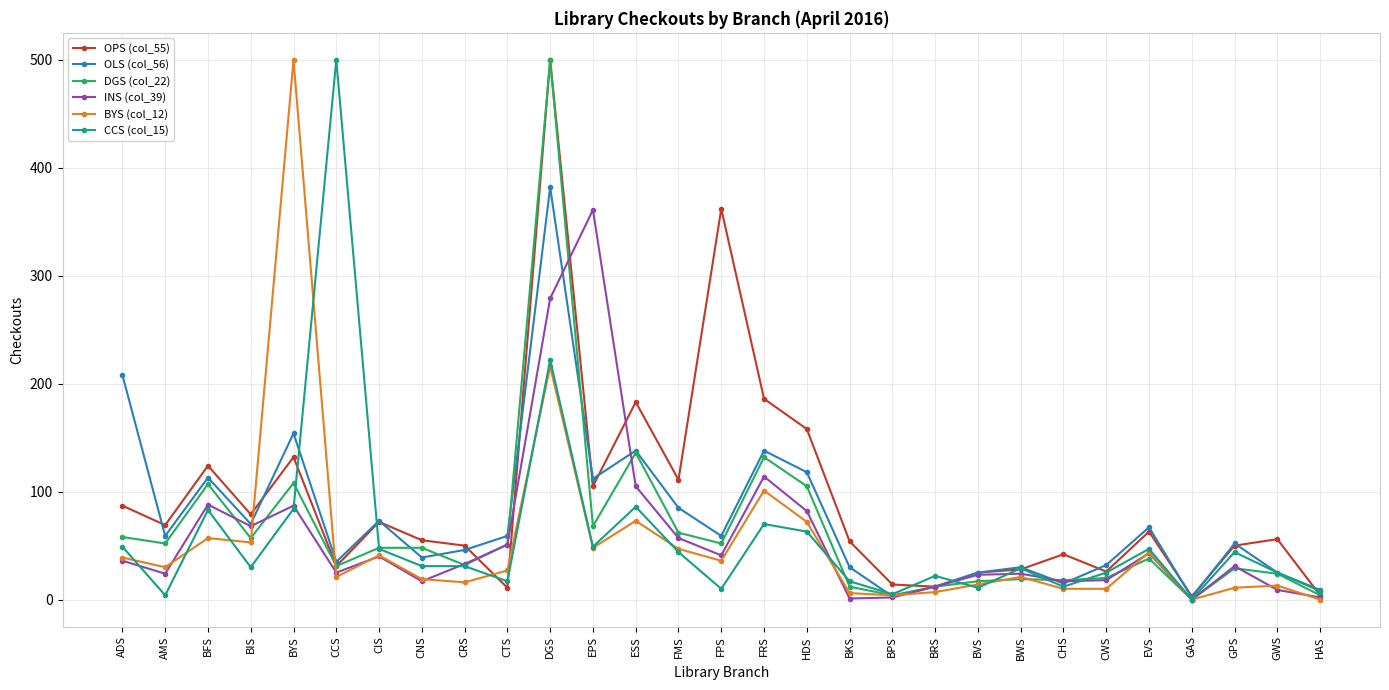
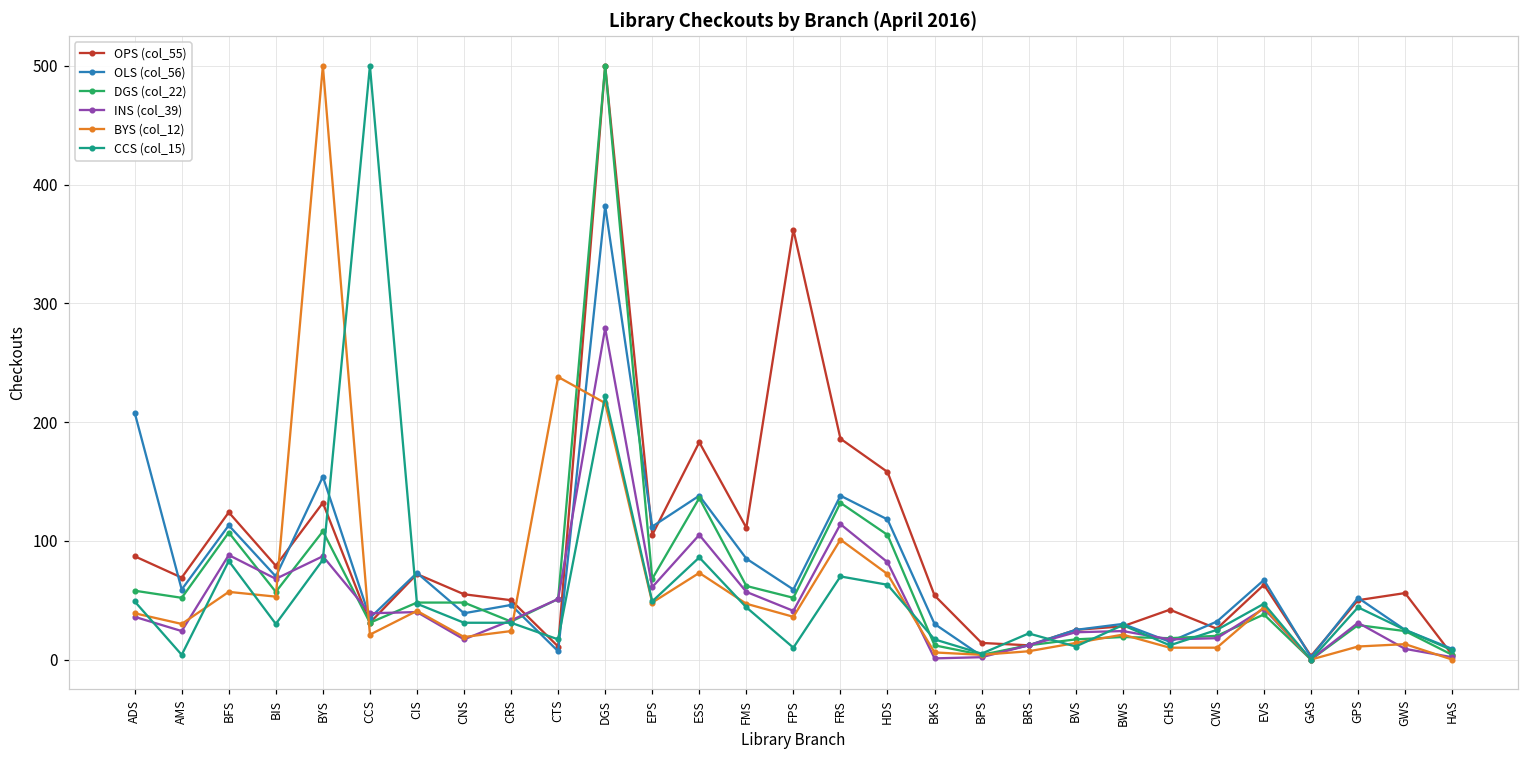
INS (col_39), CCS: 25 -> 39
BYS (col_12), CRS: 16 -> 24
OLS (col_56), CTS: 59 -> 7
BYS (col_12), CTS: 27 -> 238
INS (col_39), EPS: 361 -> 61
